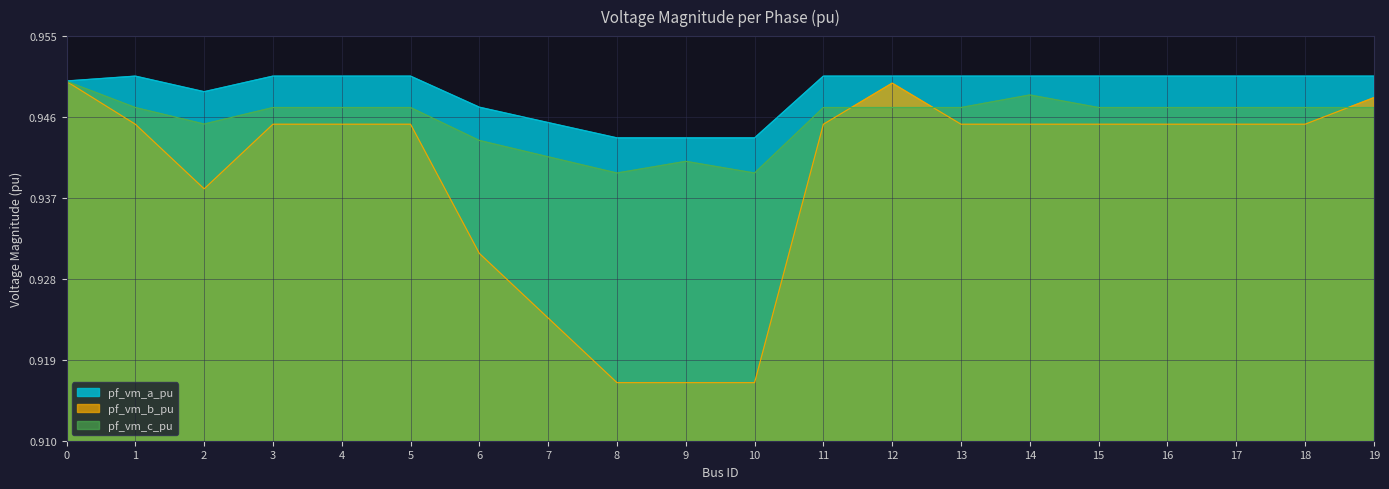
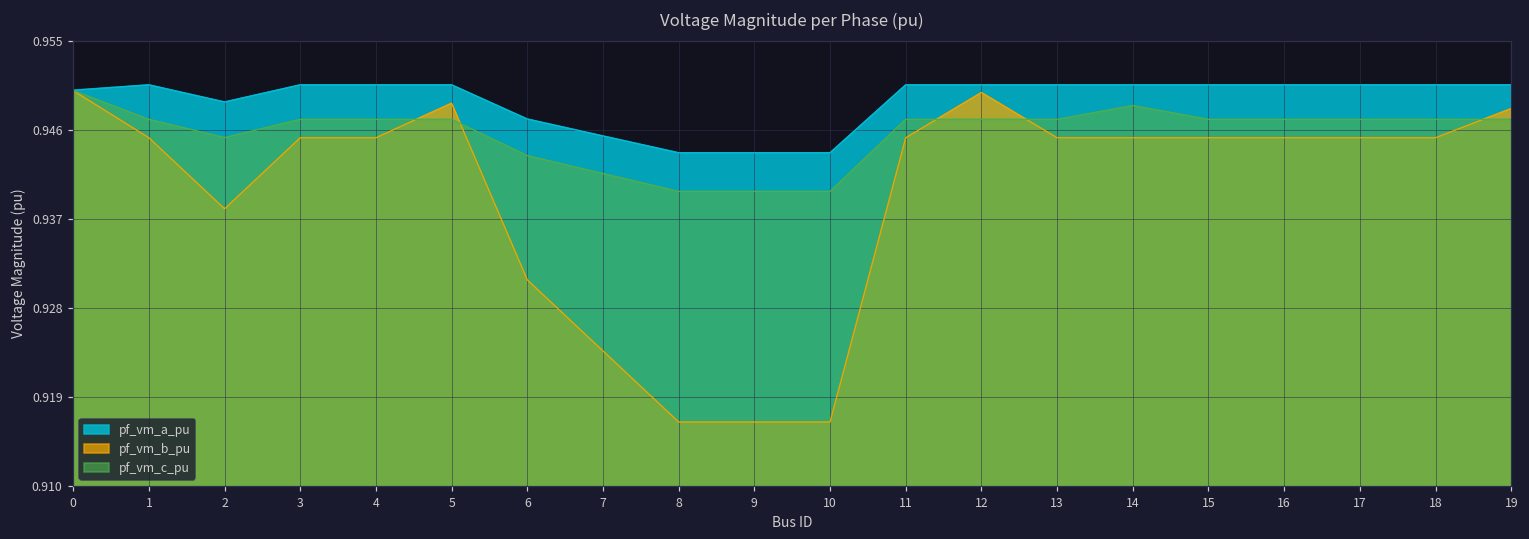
pf_vm_b_pu, 5: 0.945 -> 0.949
pf_vm_c_pu, 9: 0.941 -> 0.940
